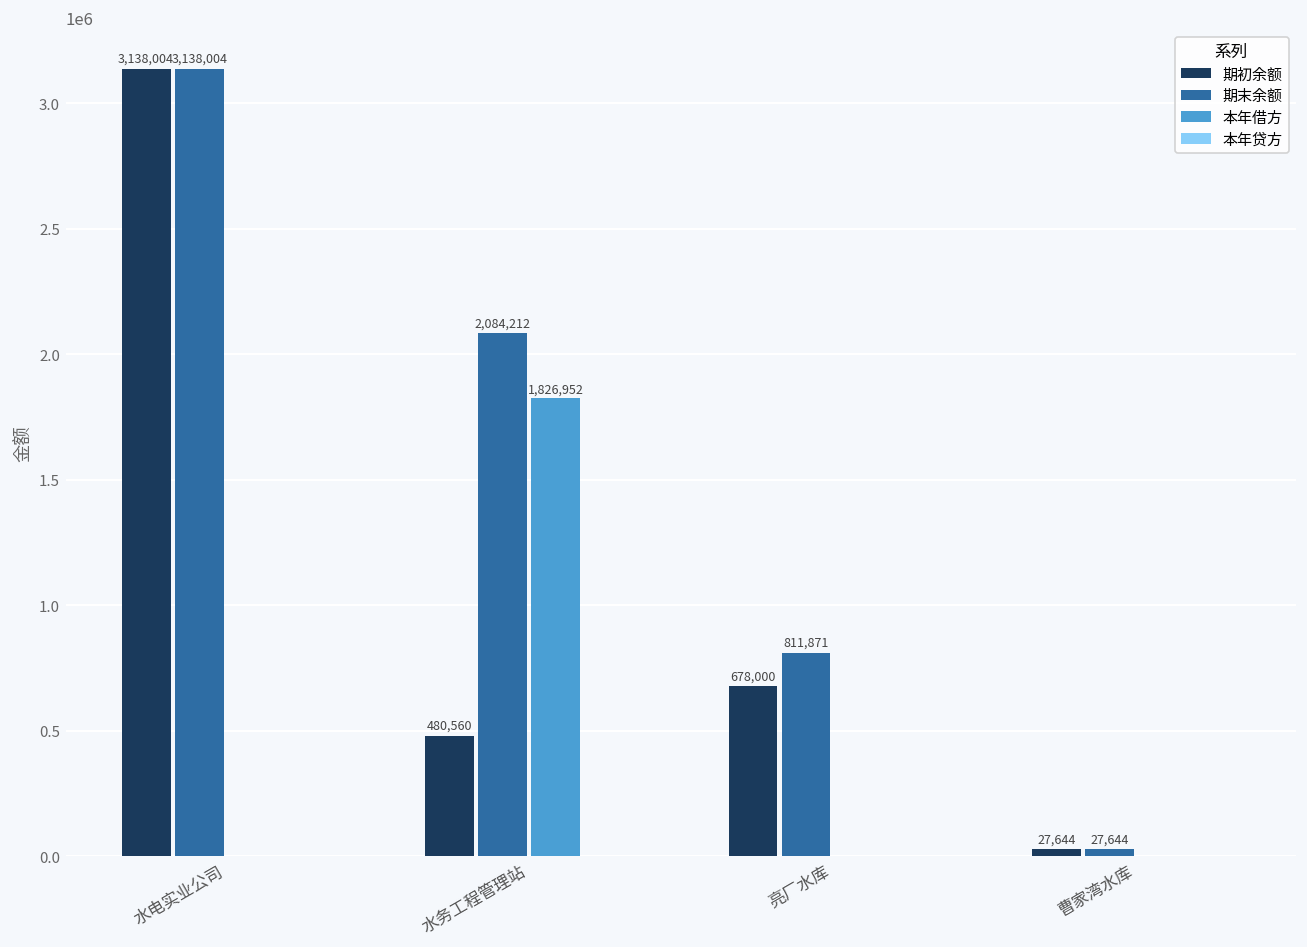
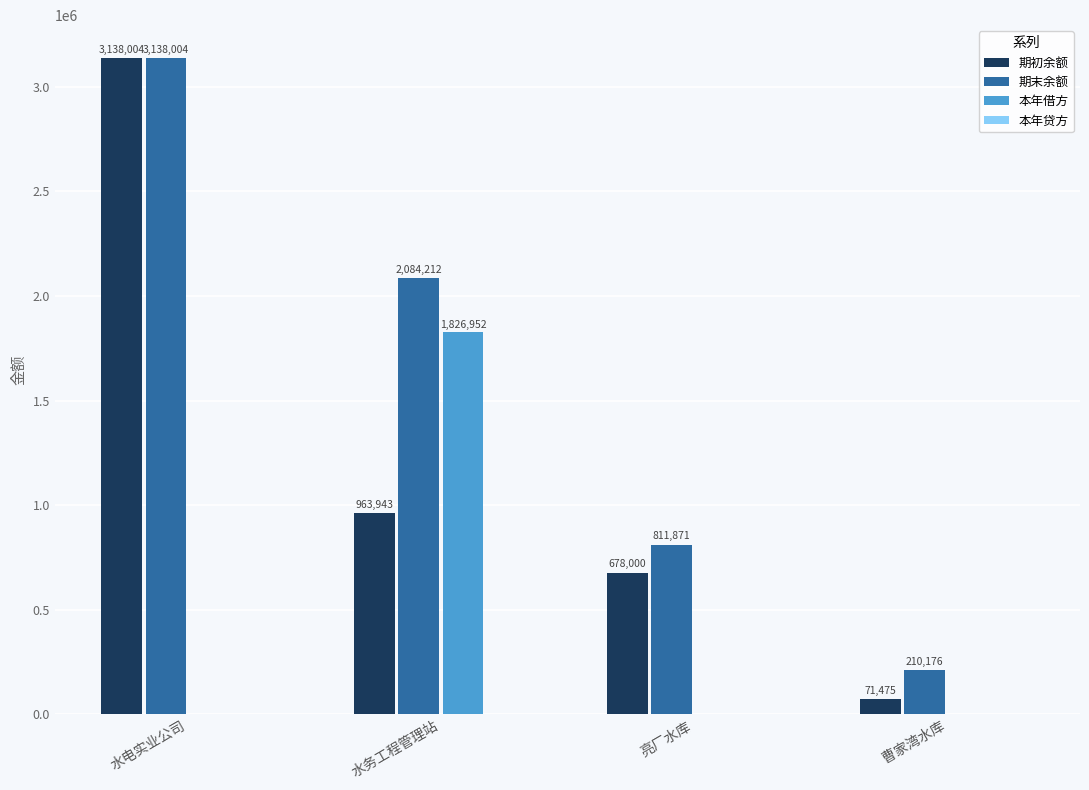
期初余额, 水务工程管理站: 480,560 -> 963,943
期初余额, 曹家湾水库: 27,644 -> 71,475
期末余额, 曹家湾水库: 27,644 -> 210,176
